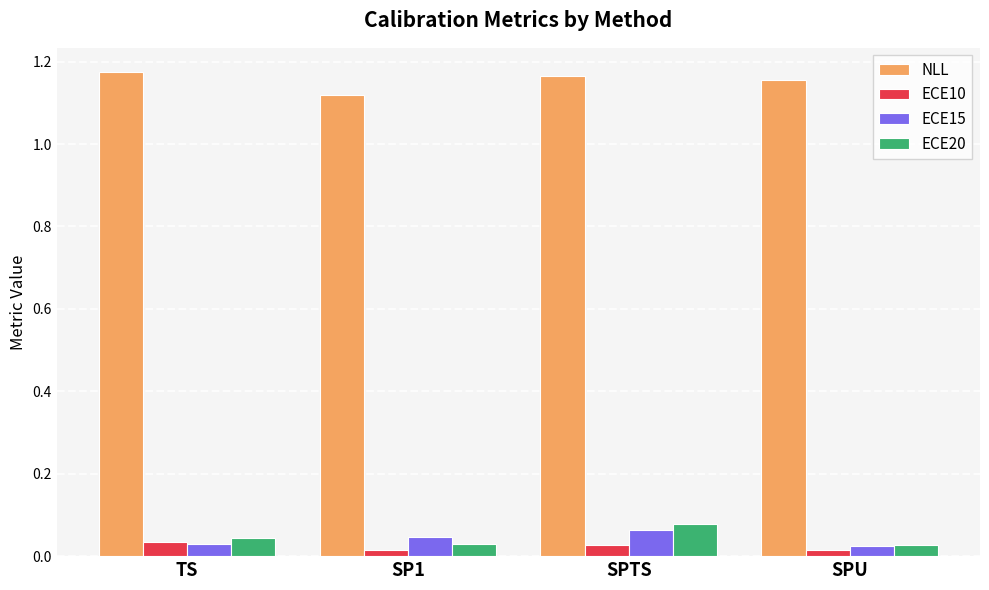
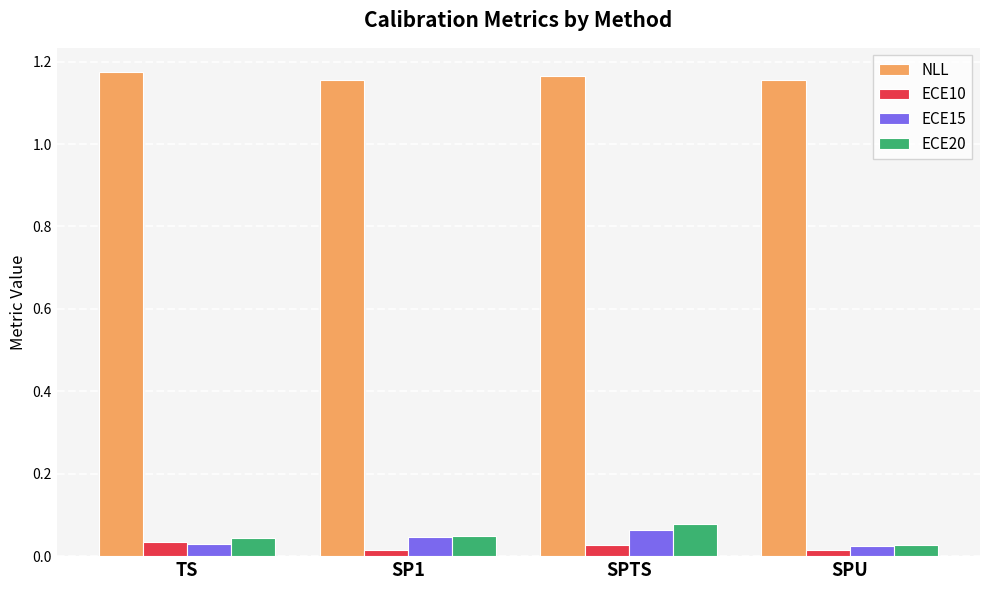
NLL, SP1: 1.12 -> 1.16
ECE20, SP1: 0.03 -> 0.05
